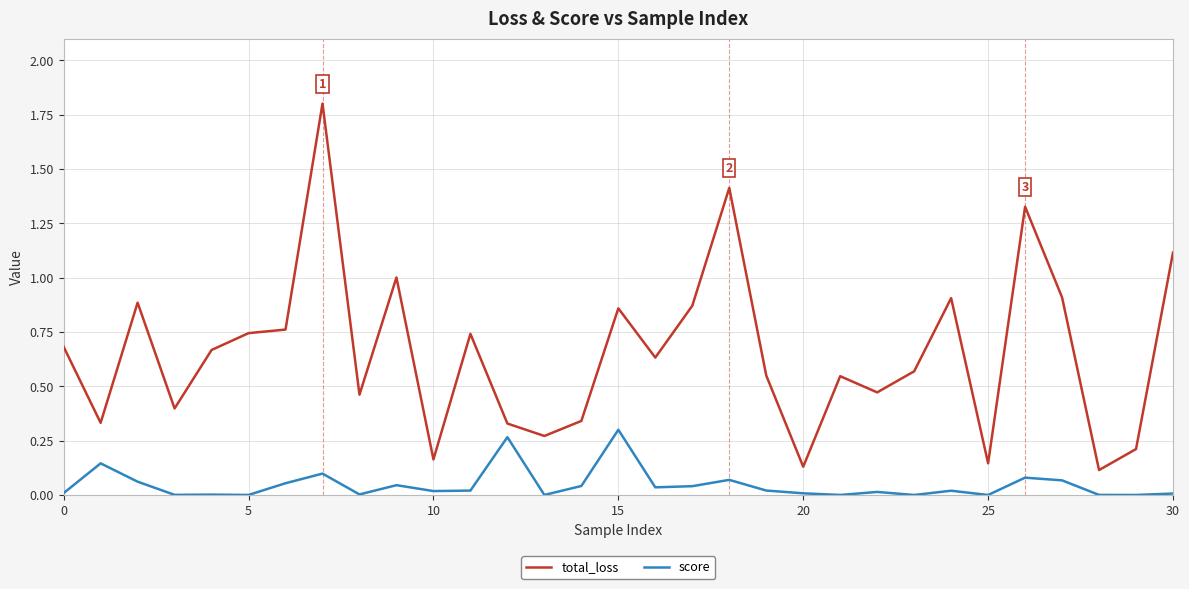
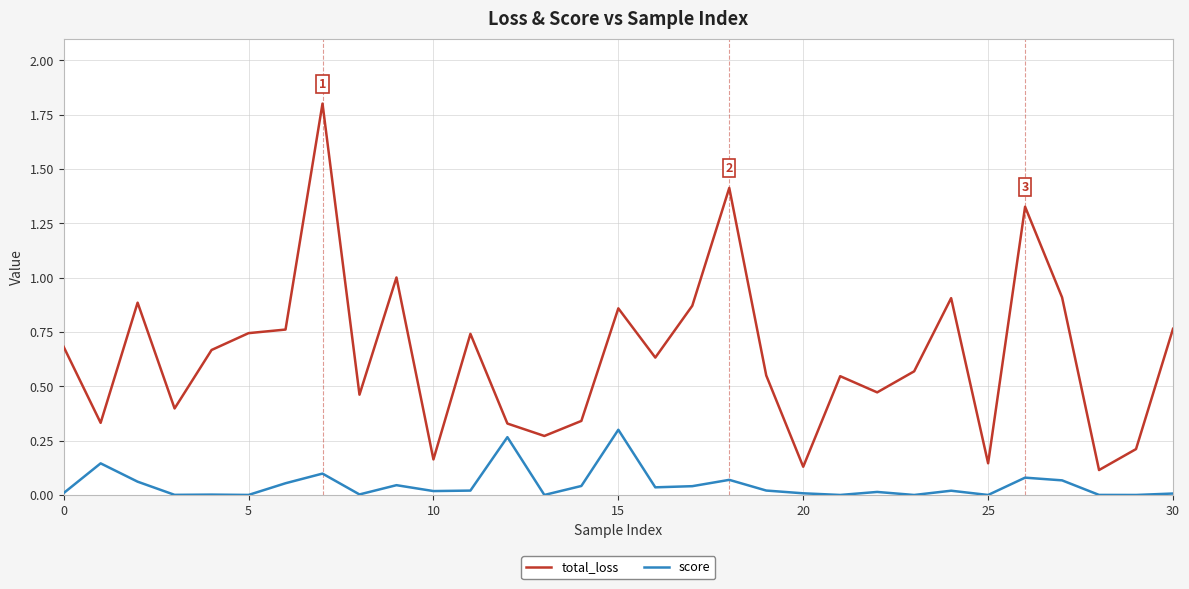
total_loss, 30: 1.12 -> 0.76
